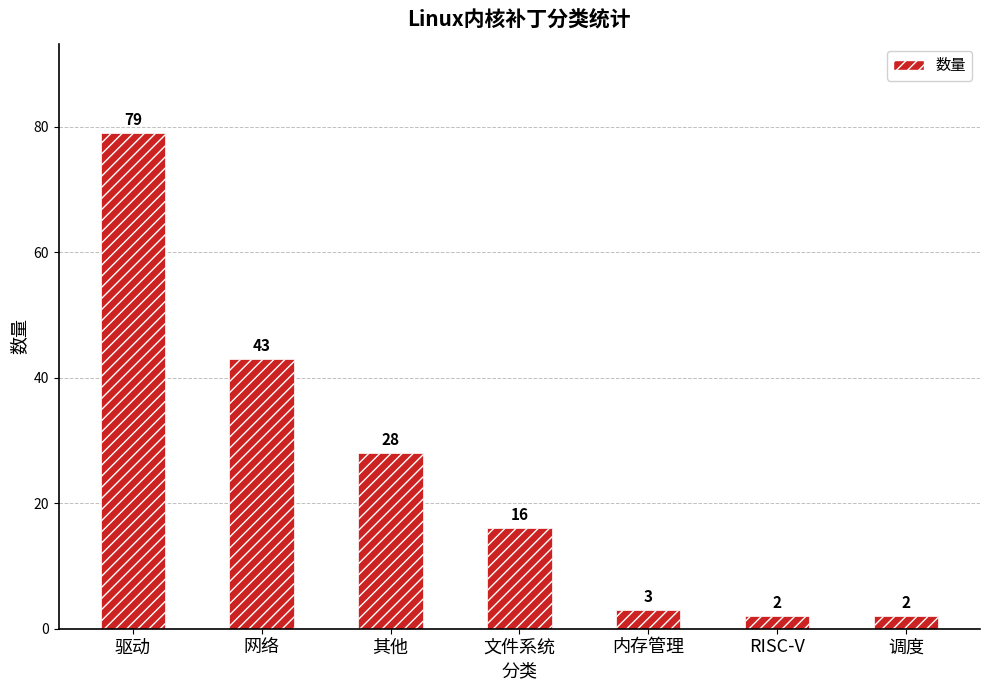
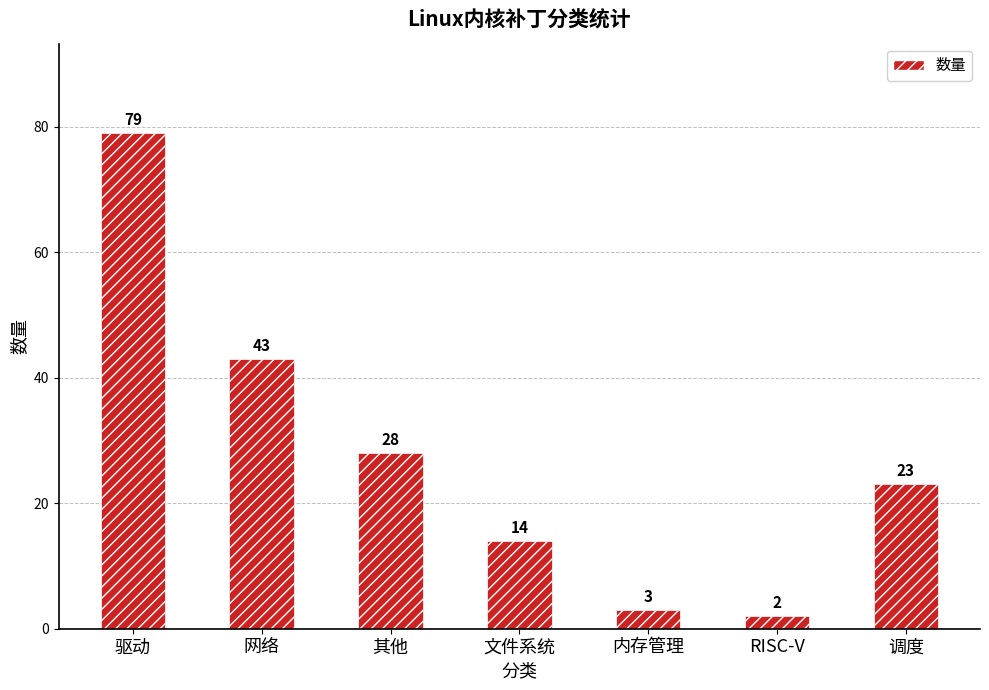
文件系统: 16 -> 14
调度: 2 -> 23
